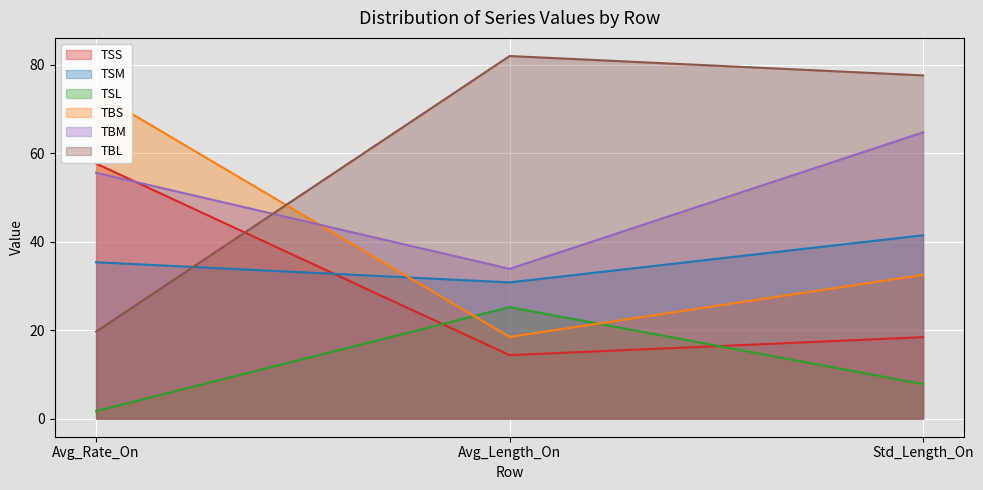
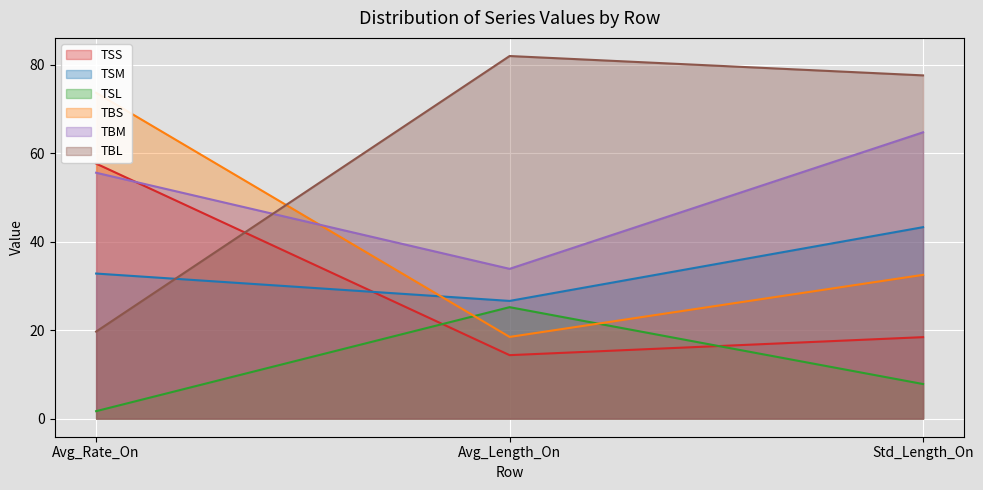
TSM, Avg_Rate_On: 35 -> 33
TSM, Avg_Length_On: 31 -> 27
TSM, Std_Length_On: 41 -> 43
